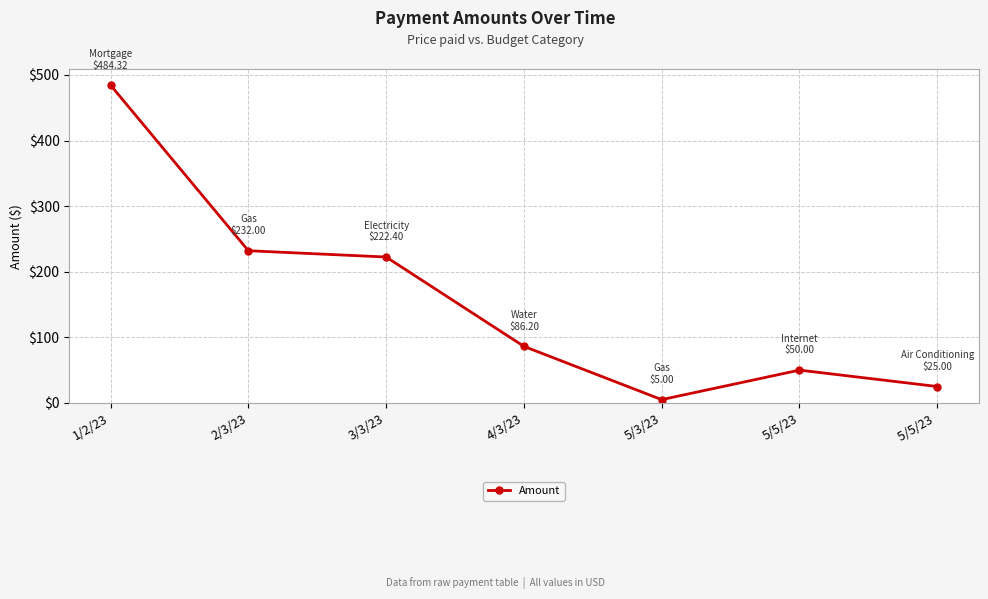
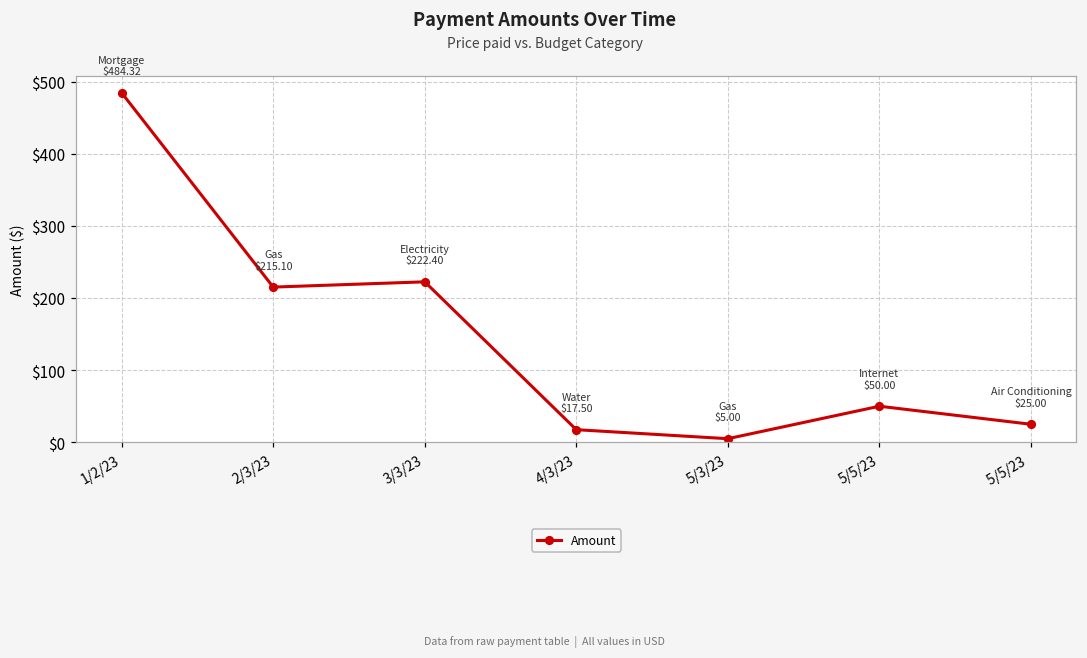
2/3/23: $232.00 -> $215.10
4/3/23: $86.20 -> $17.50
